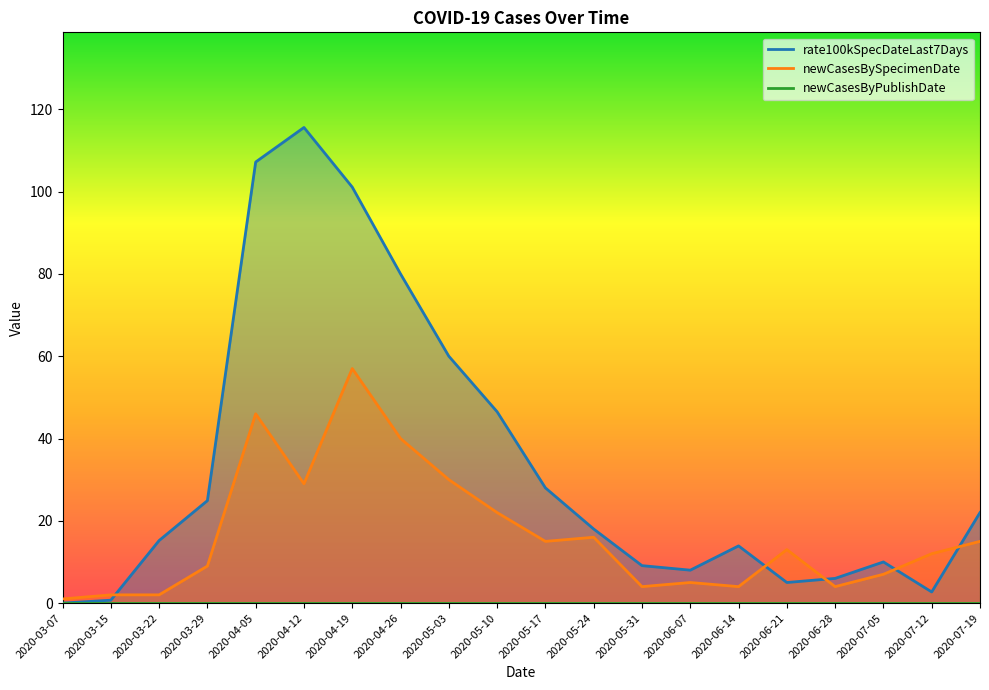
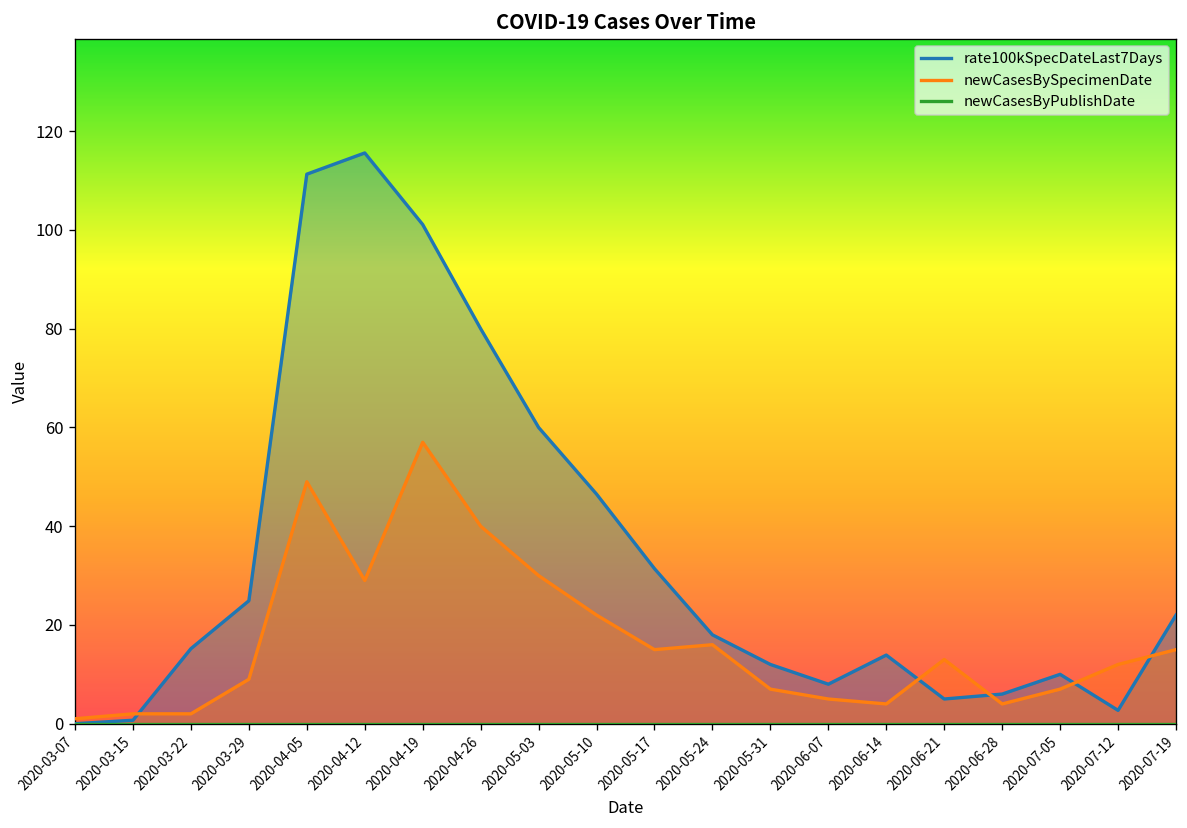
rate100kSpecDateLast7Days, 2020-04-05: 107 -> 111
newCasesBySpecimenDate, 2020-04-05: 46 -> 49
rate100kSpecDateLast7Days, 2020-05-17: 28 -> 31
rate100kSpecDateLast7Days, 2020-05-31: 9 -> 12
newCasesBySpecimenDate, 2020-05-31: 4 -> 7
